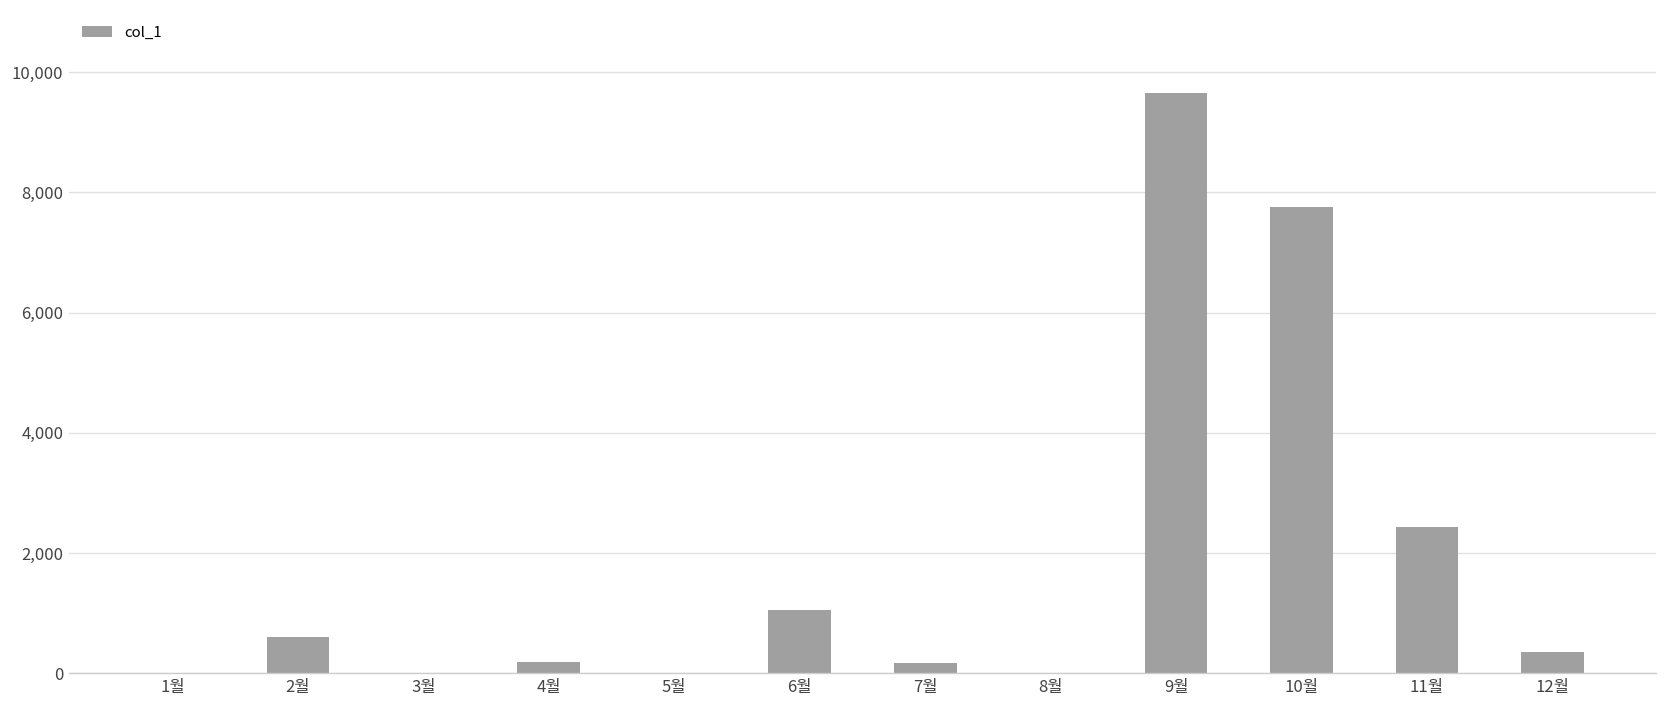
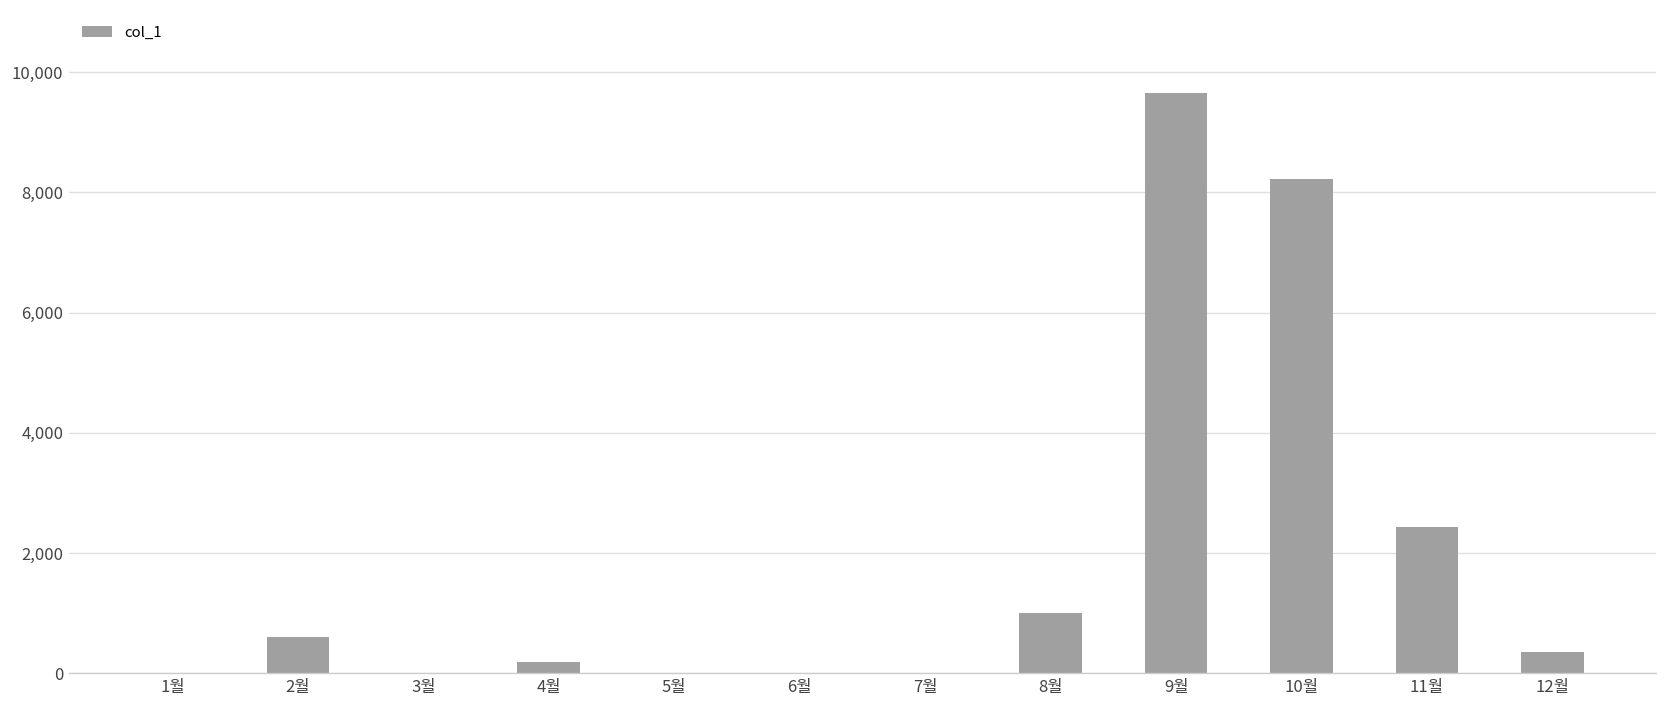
6월: 1,100 -> 0
7월: 200 -> 0
8월: 0 -> 1,000
10월: 7,800 -> 8,200
